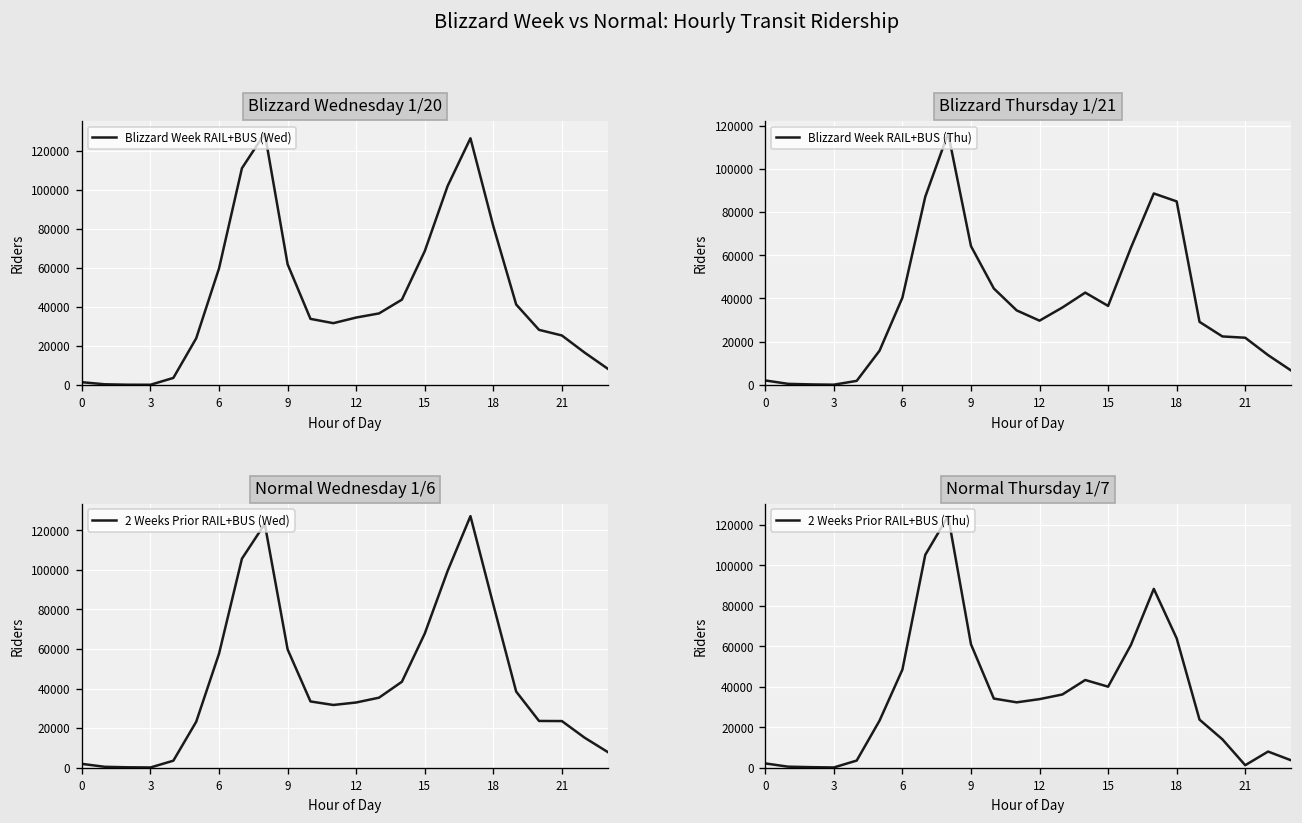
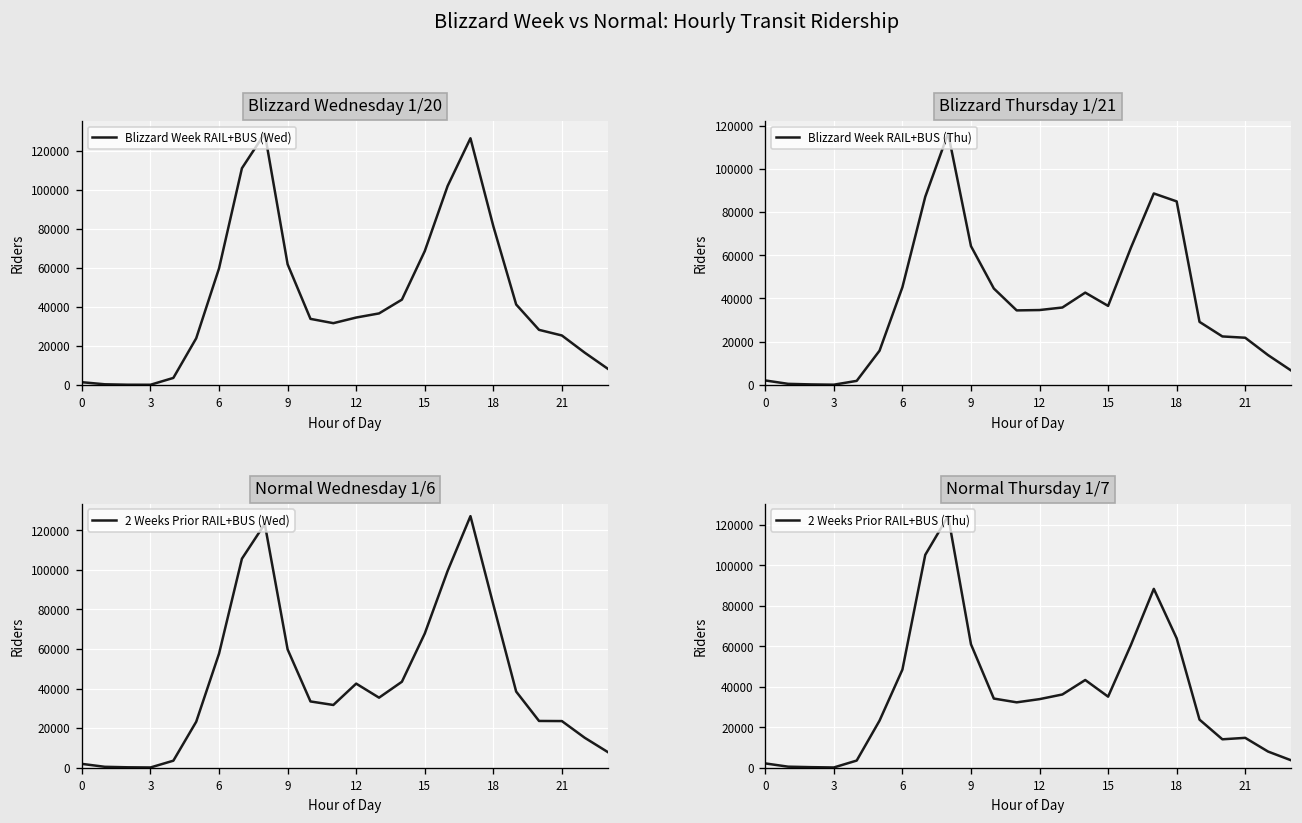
Blizzard Thursday 1/21, 6: 40000 -> 45000
Blizzard Thursday 1/21, 12: 30000 -> 35000
Normal Wednesday 1/6, 12: 33000 -> 42000
Normal Thursday 1/7, 15: 40000 -> 35000
Normal Thursday 1/7, 21: 1000 -> 15000
